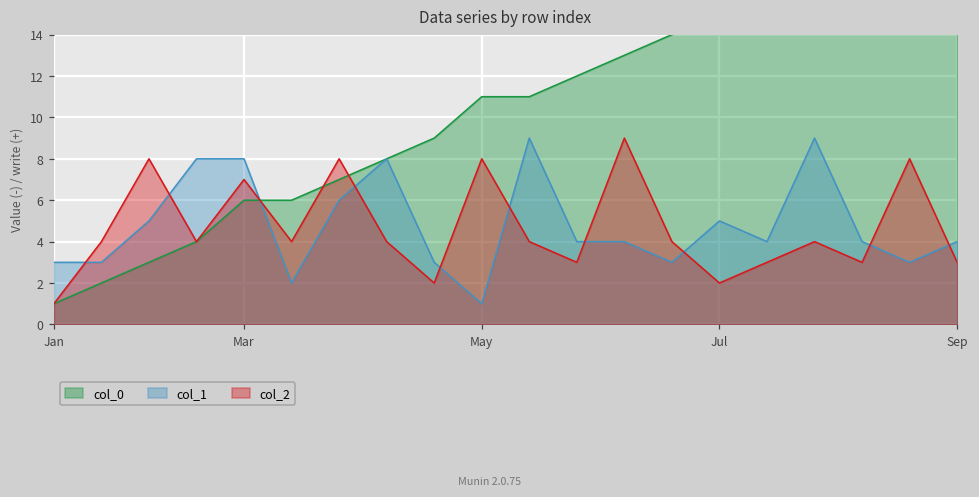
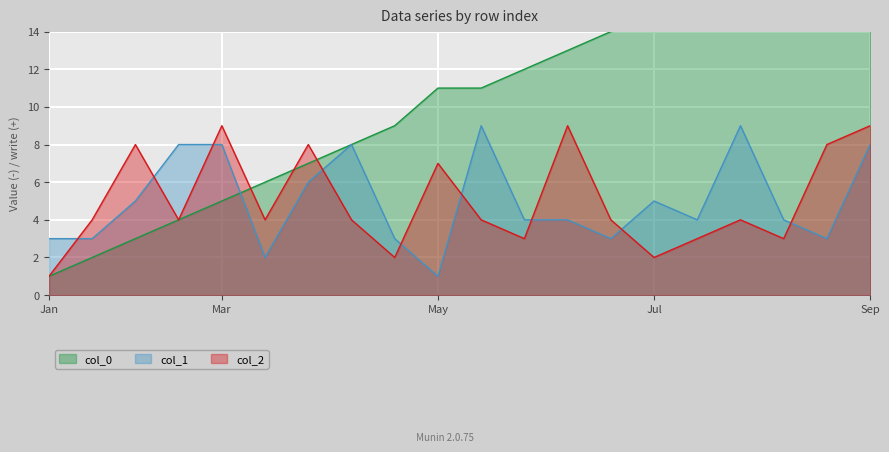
col_0, Mar: 6 -> 5
col_2, Mar: 7 -> 9
col_2, May: 8 -> 7
col_1, Sep: 4 -> 8
col_2, Sep: 3 -> 9
